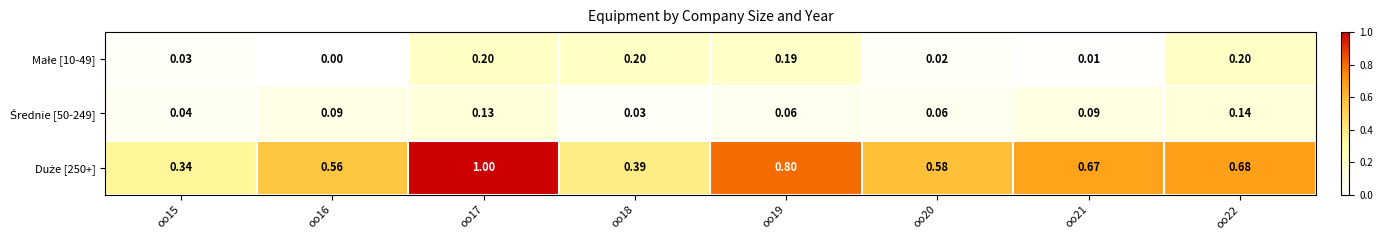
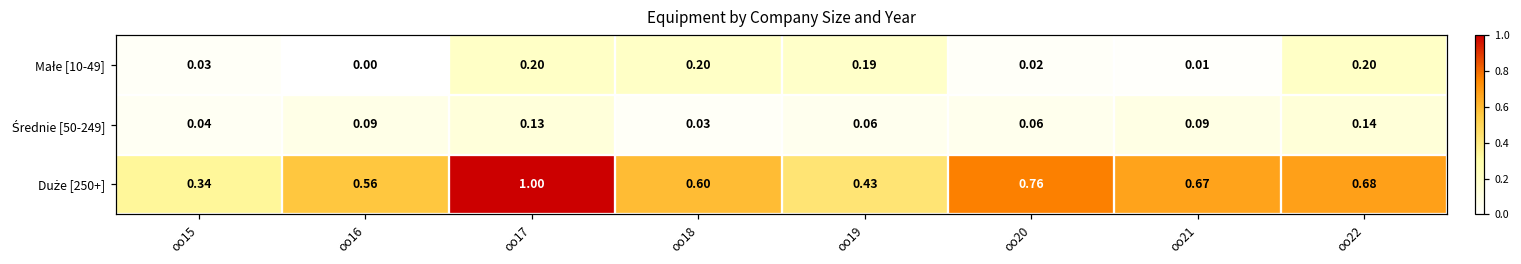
Duże [250+], oo18: 0.39 -> 0.60
Duże [250+], oo19: 0.80 -> 0.43
Duże [250+], oo20: 0.58 -> 0.76
